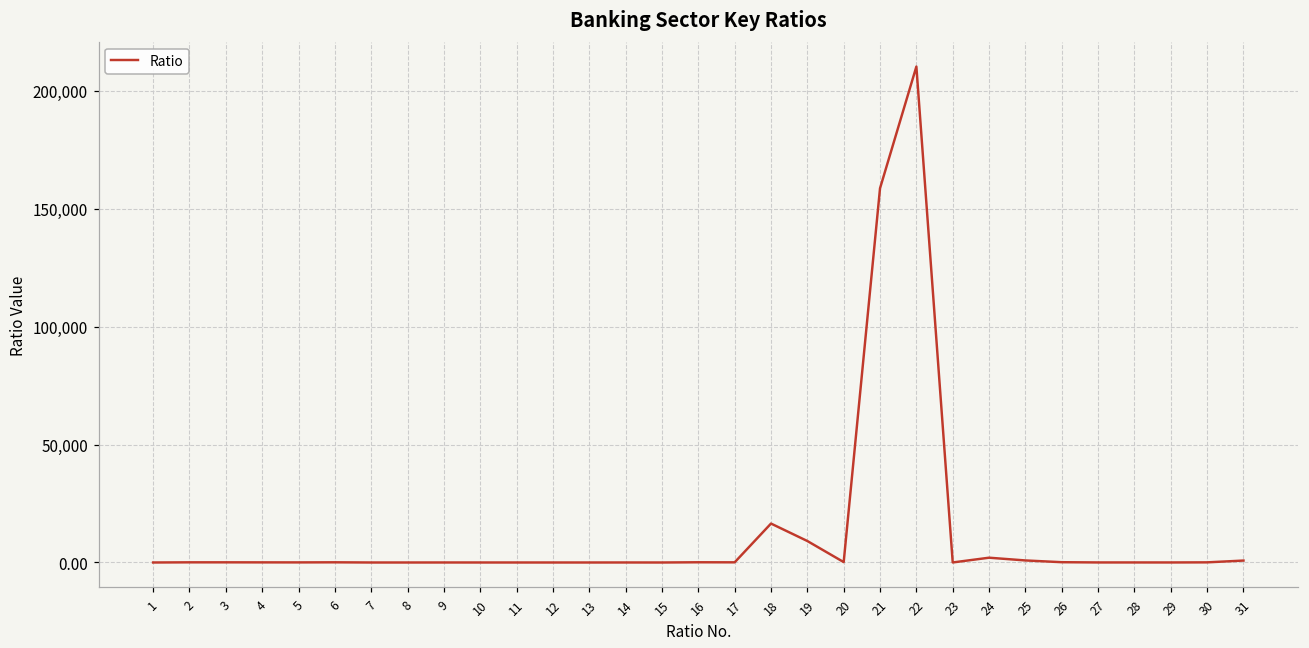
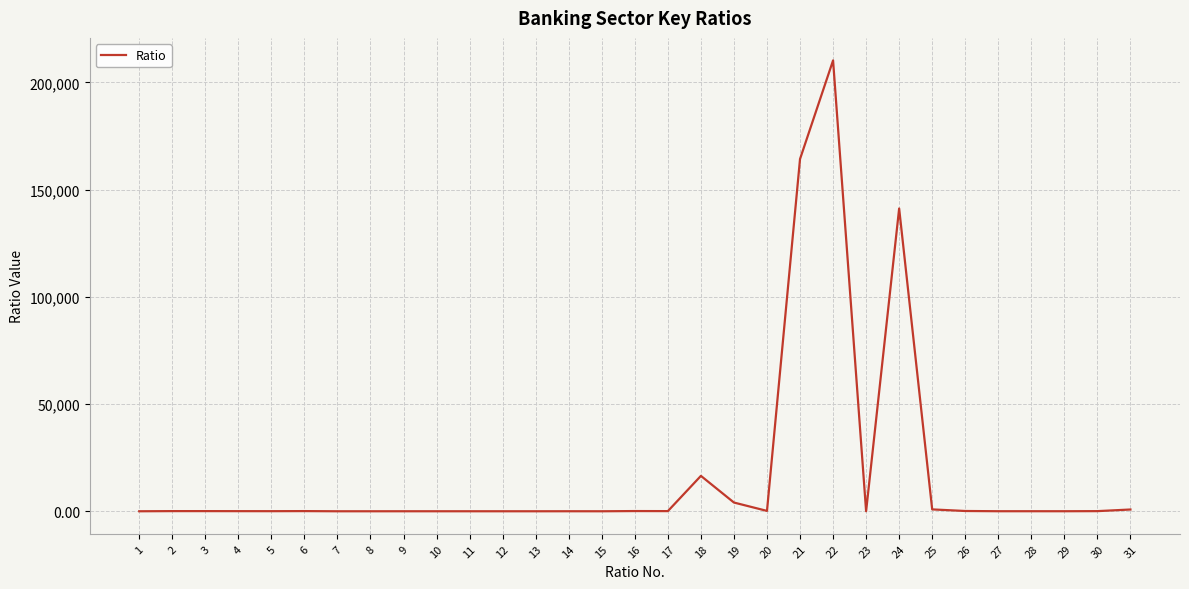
19: 9,000 -> 4,000
21: 159,000 -> 164,000
24: 2,000 -> 141,000
